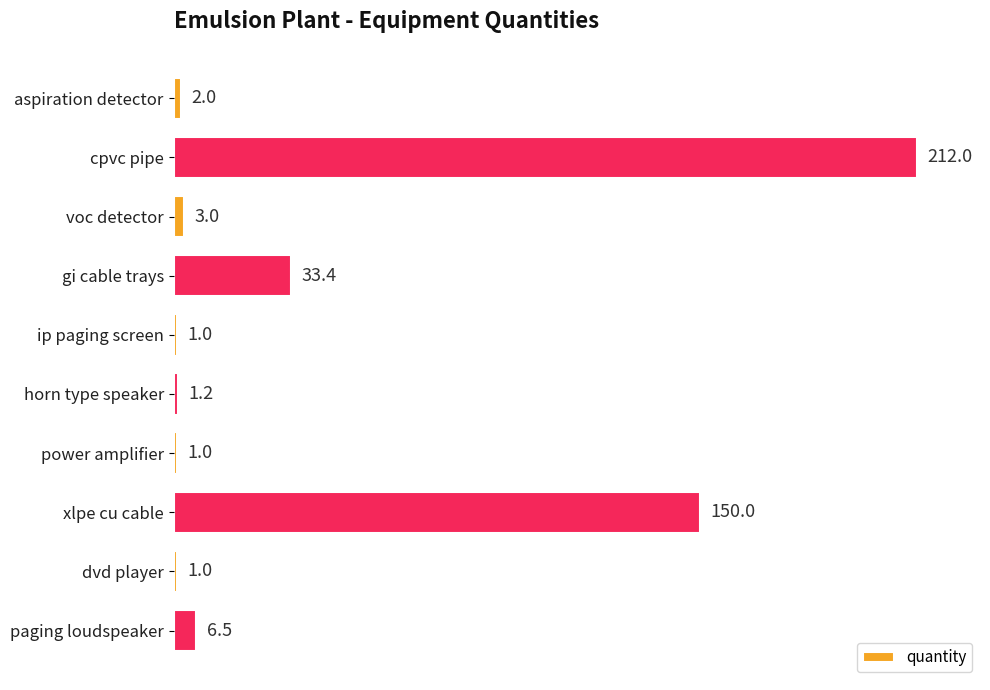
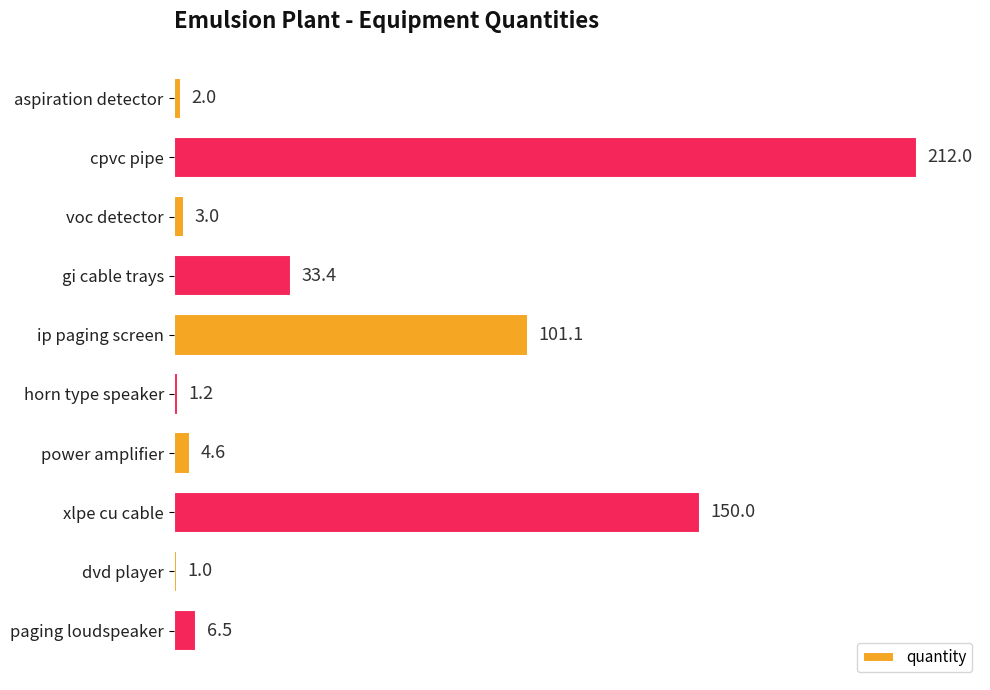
ip paging screen: 1.0 -> 101.1
power amplifier: 1.0 -> 4.6
